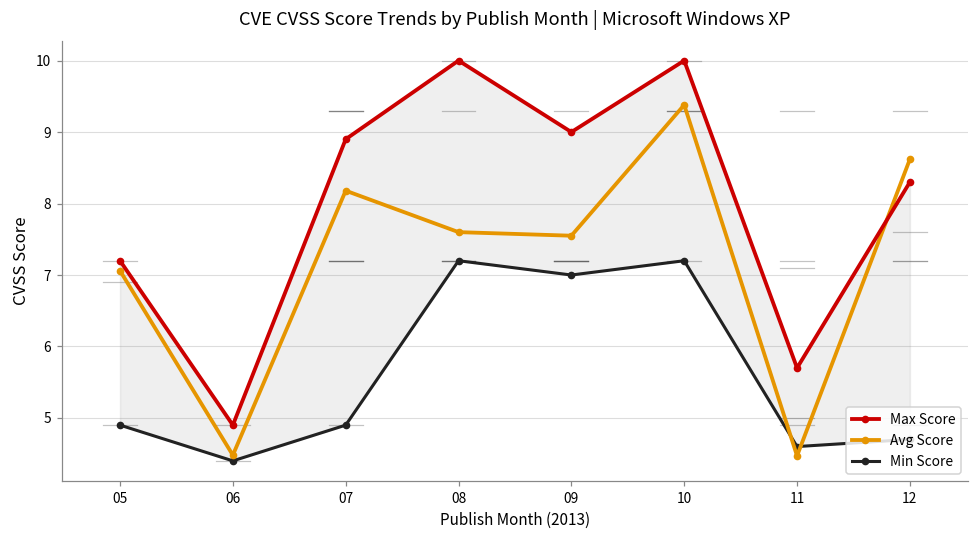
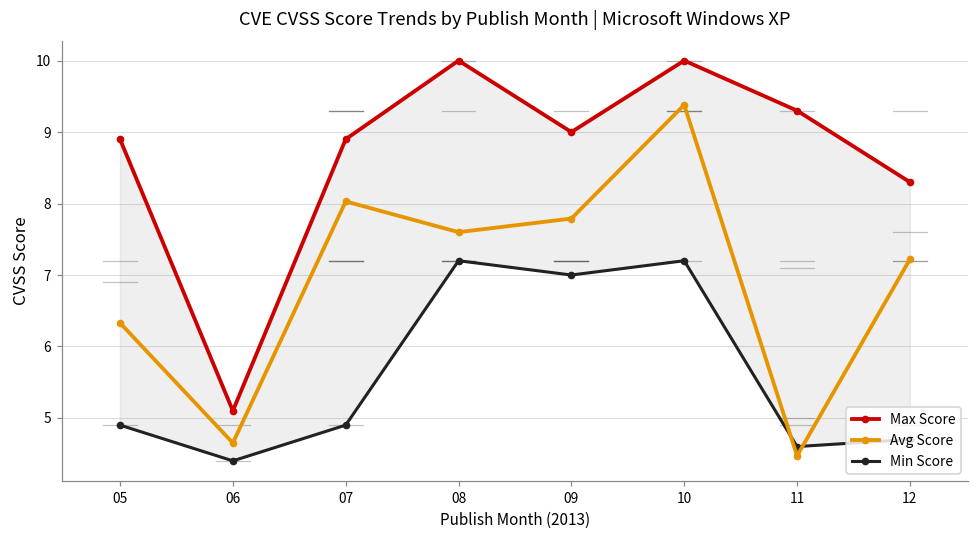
Max Score, 05: 7.2 -> 8.9
Avg Score, 05: 7.1 -> 6.3
Max Score, 06: 4.9 -> 5.1
Avg Score, 06: 4.5 -> 4.7
Avg Score, 07: 8.2 -> 8.0
Avg Score, 09: 7.6 -> 7.8
Max Score, 11: 5.7 -> 9.3
Avg Score, 12: 8.6 -> 7.2
